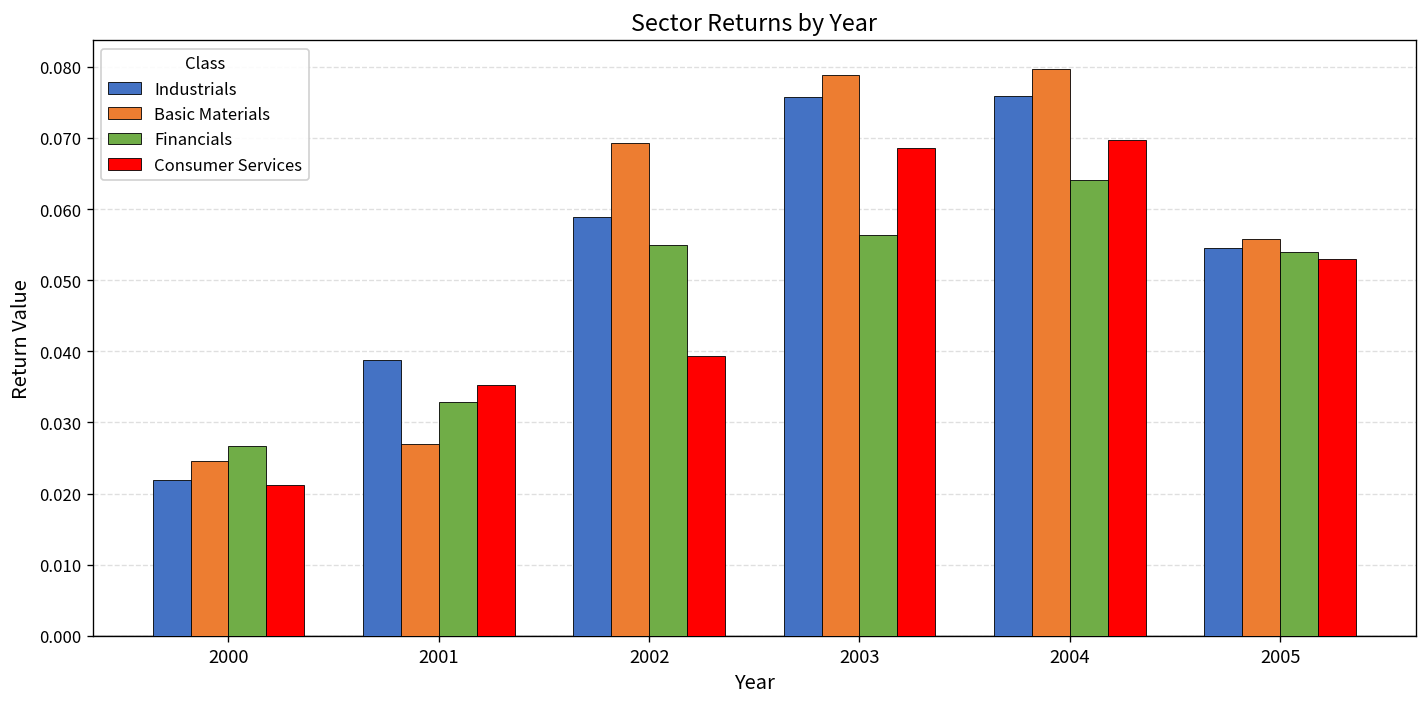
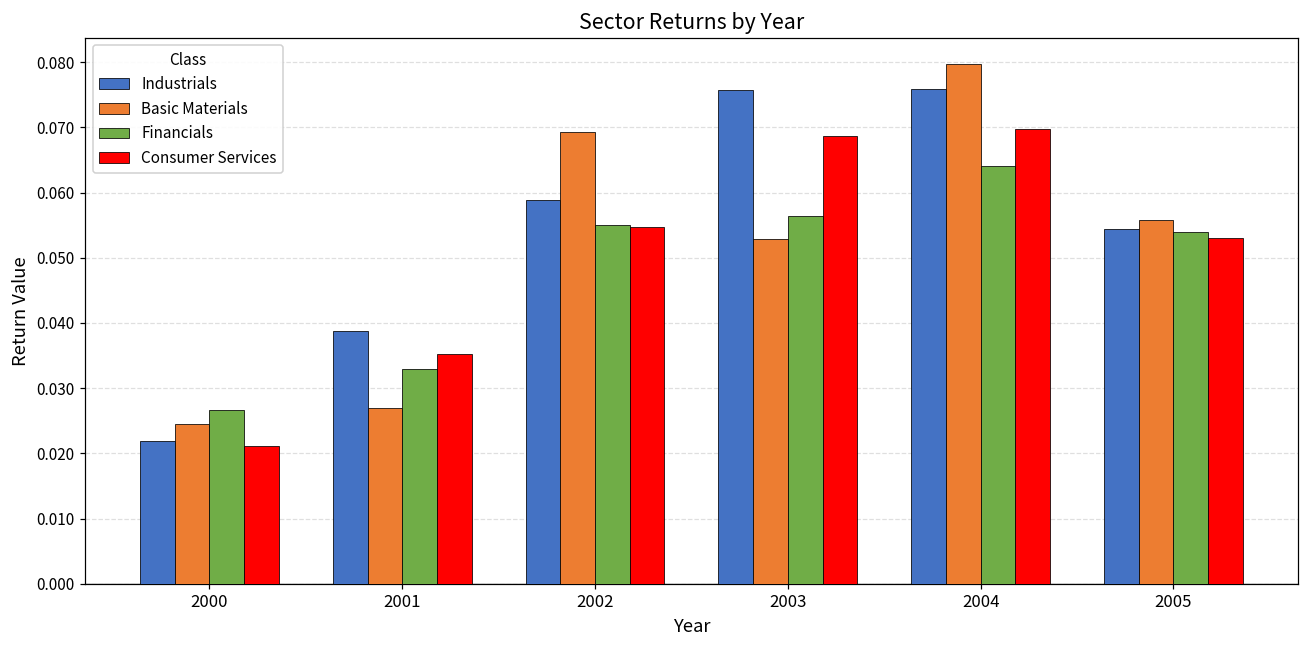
Consumer Services, 2002: 0.039 -> 0.055
Basic Materials, 2003: 0.079 -> 0.053
